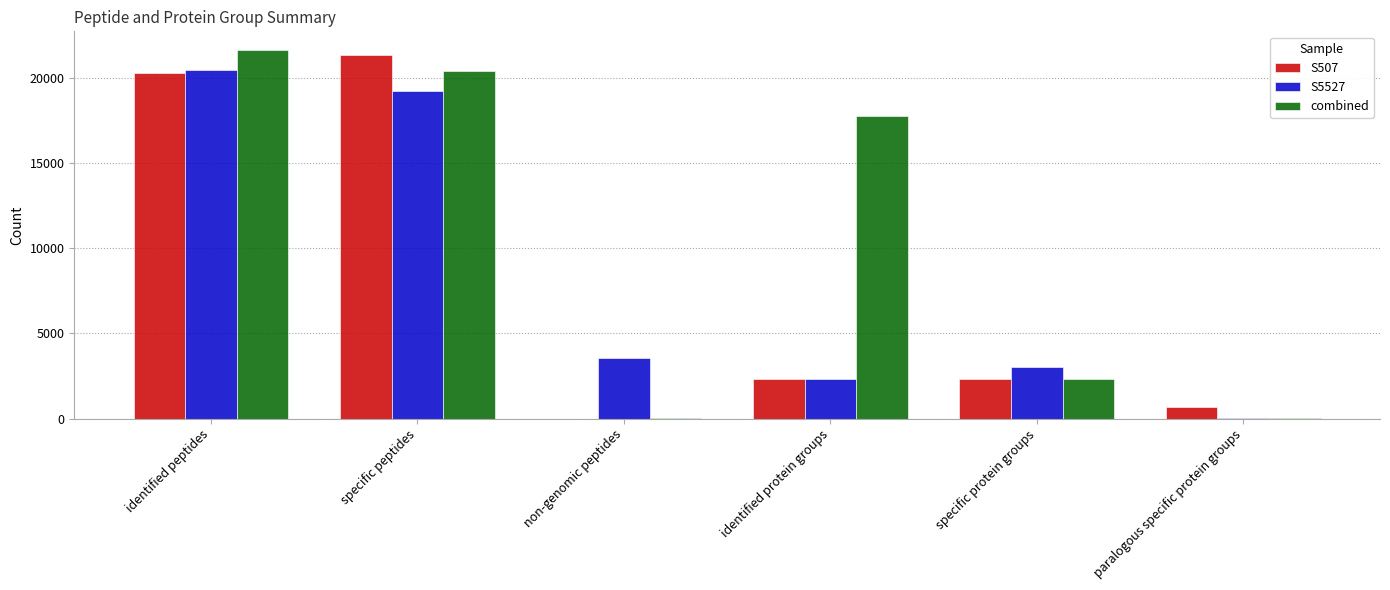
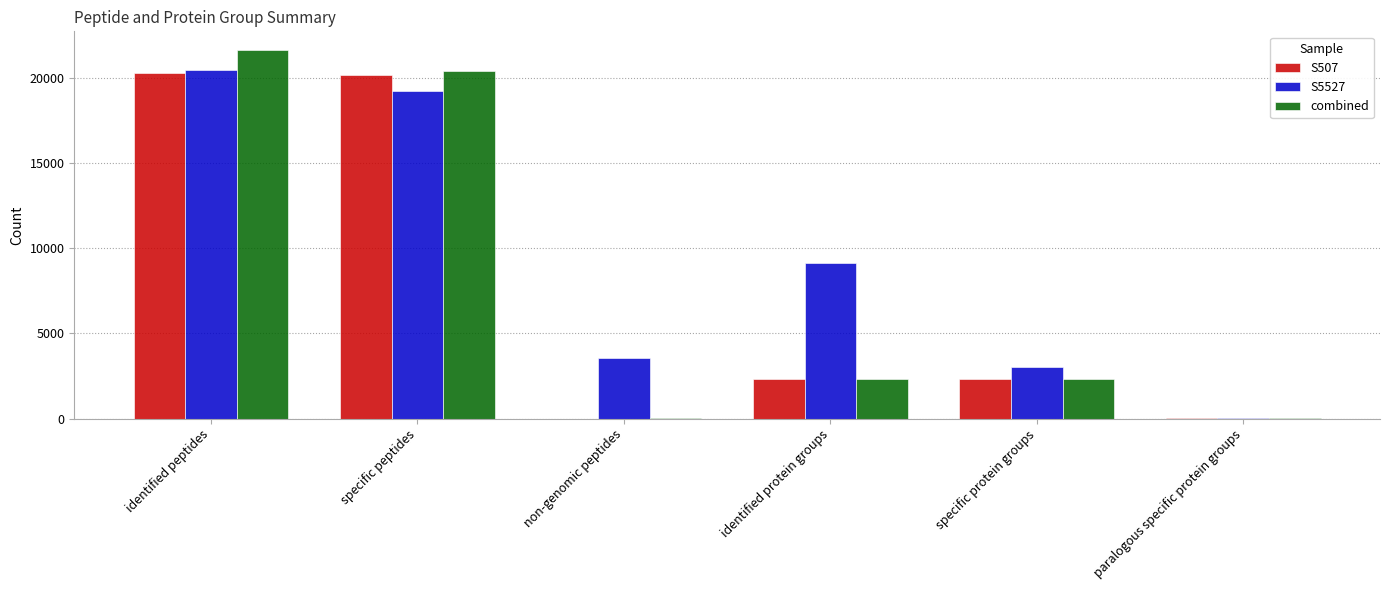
S507, specific peptides: 21300 -> 20200
S5527, identified protein groups: 2300 -> 9200
combined, identified protein groups: 17800 -> 2300
S507, paralogous specific protein groups: 700 -> 0
